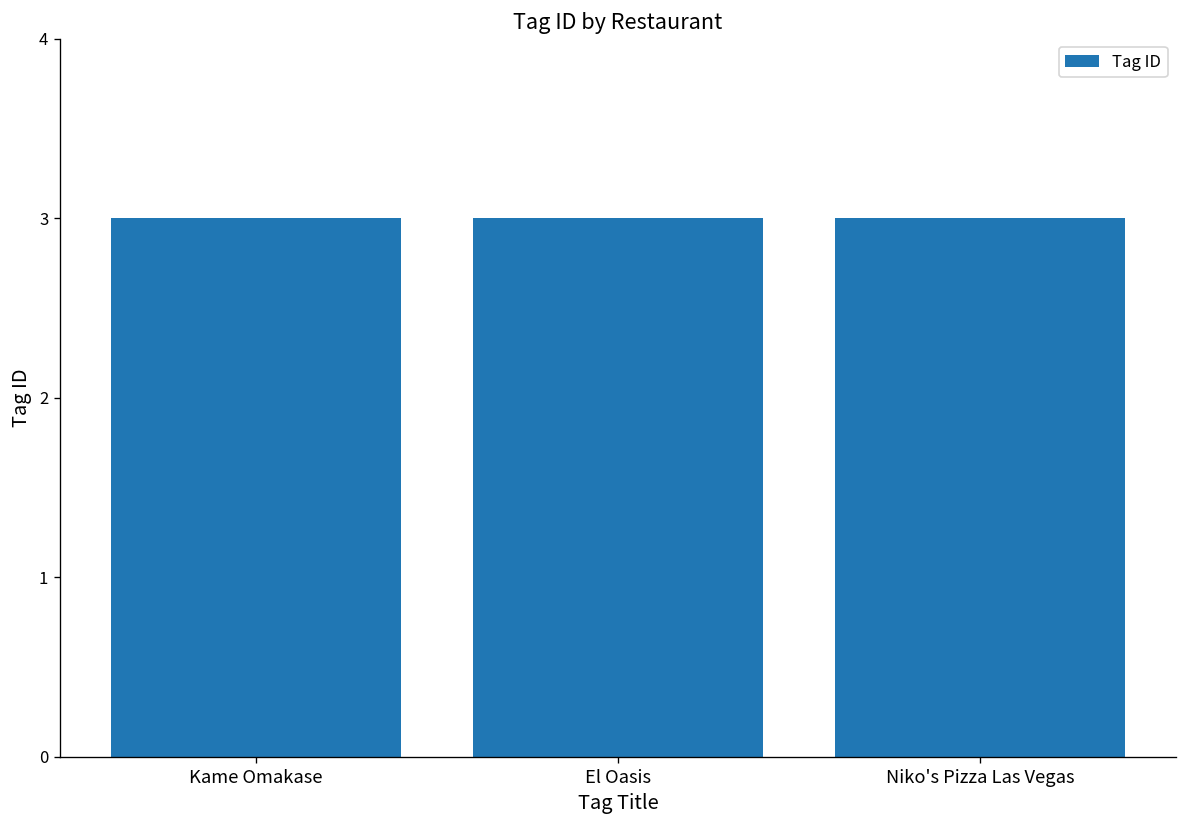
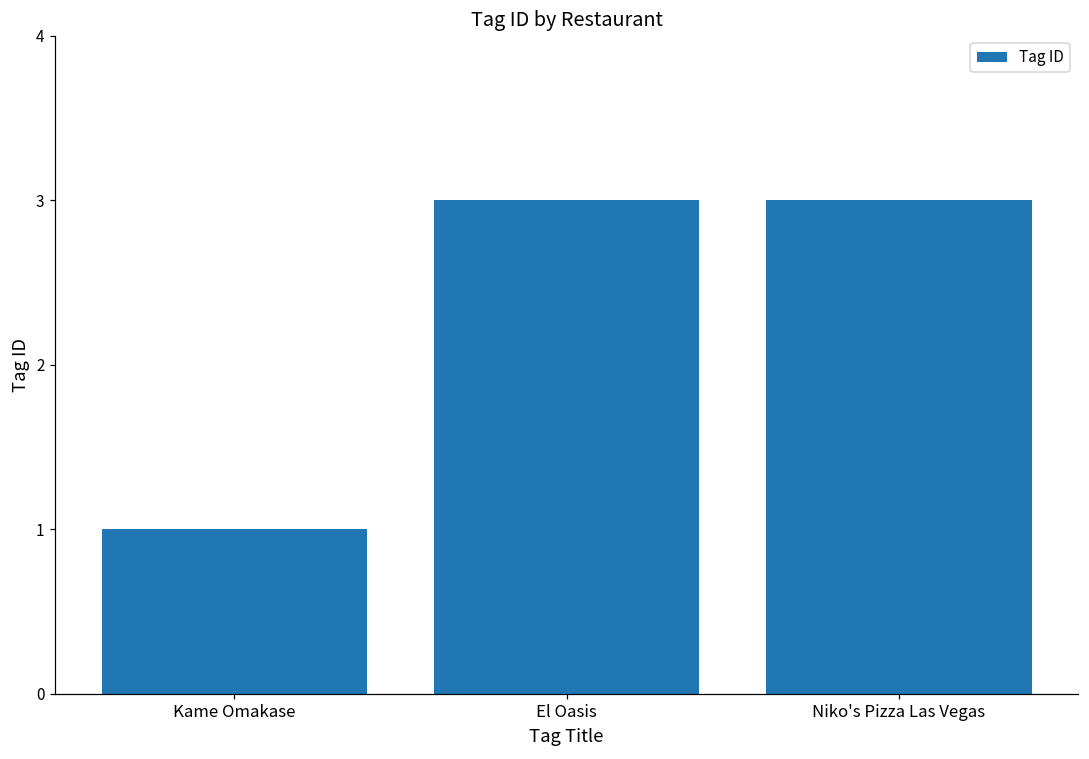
Kame Omakase: 3 -> 1
